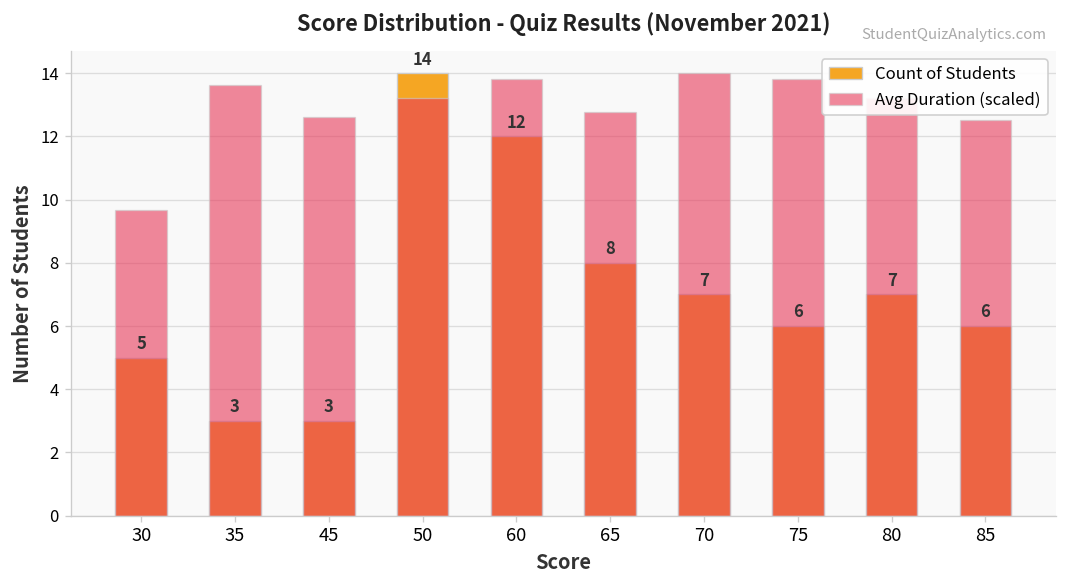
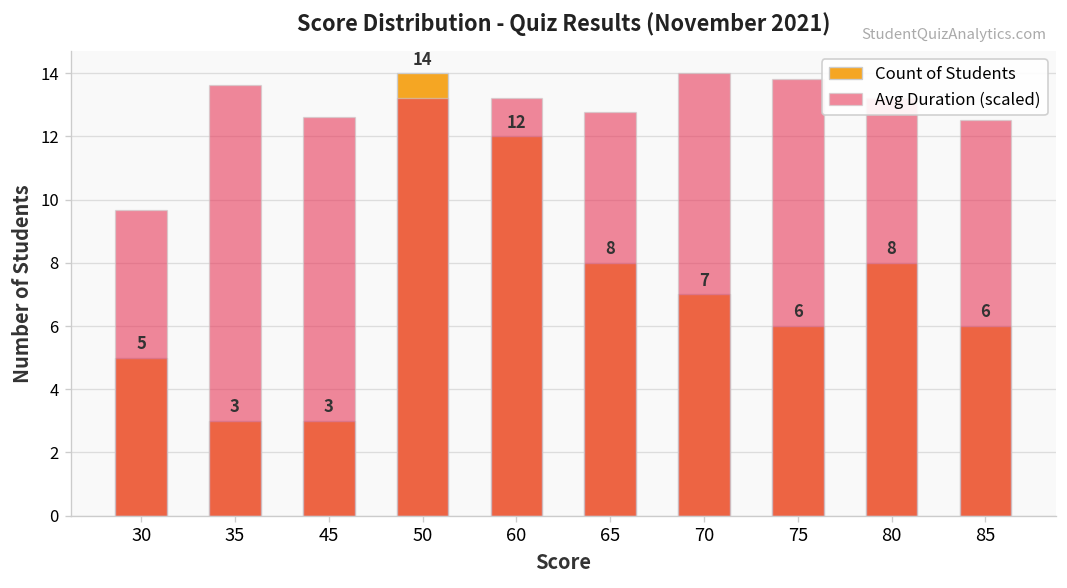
Avg Duration (scaled), 60: 13.8 -> 13.2
Count of Students, 80: 7 -> 8
